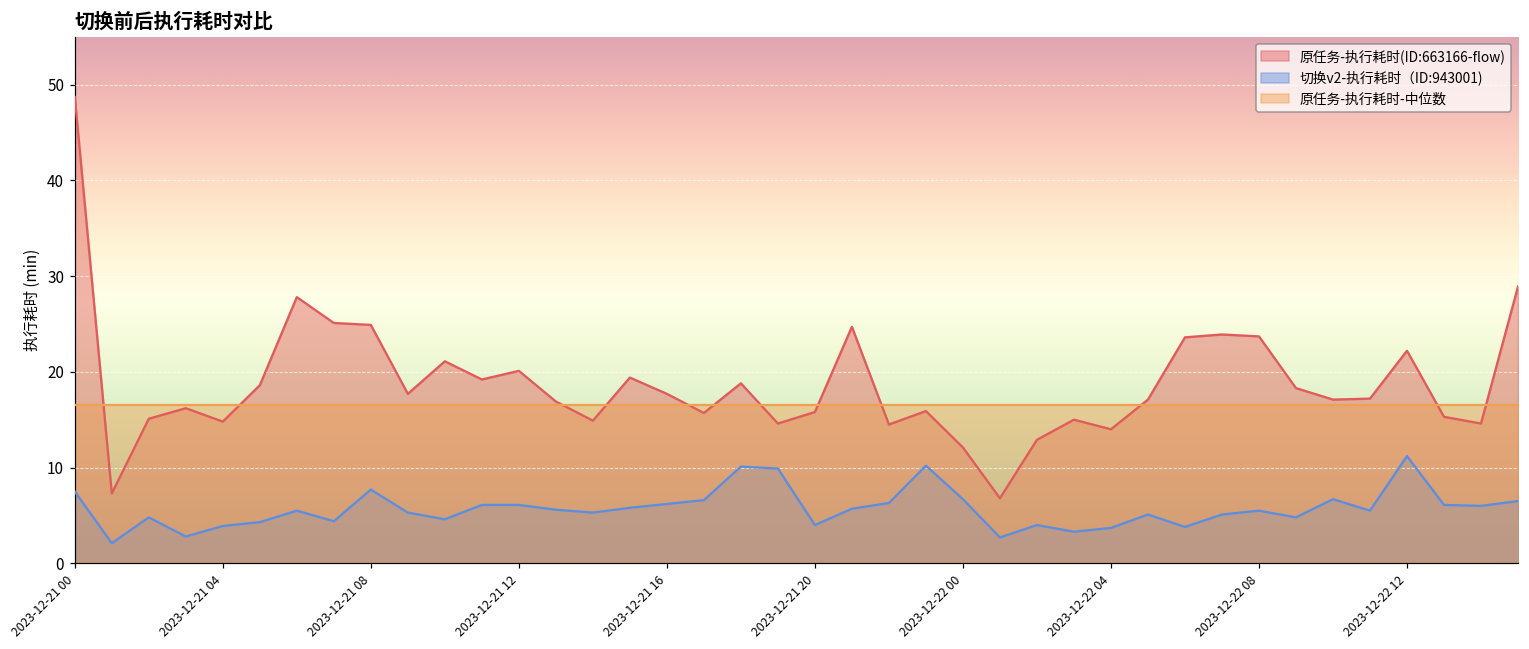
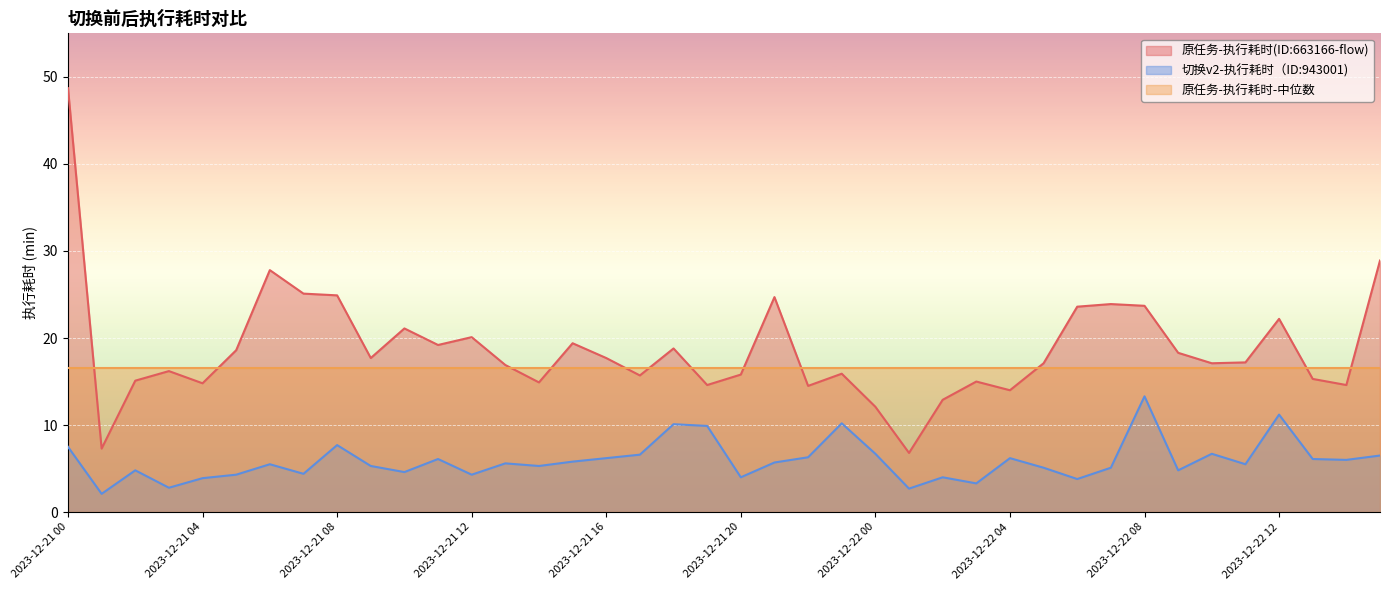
切换v2-执行耗时（ID:943001), 2023-12-21 12: 6 -> 4
切换v2-执行耗时（ID:943001), 2023-12-22 04: 4 -> 6
切换v2-执行耗时（ID:943001), 2023-12-22 08: 6 -> 13
